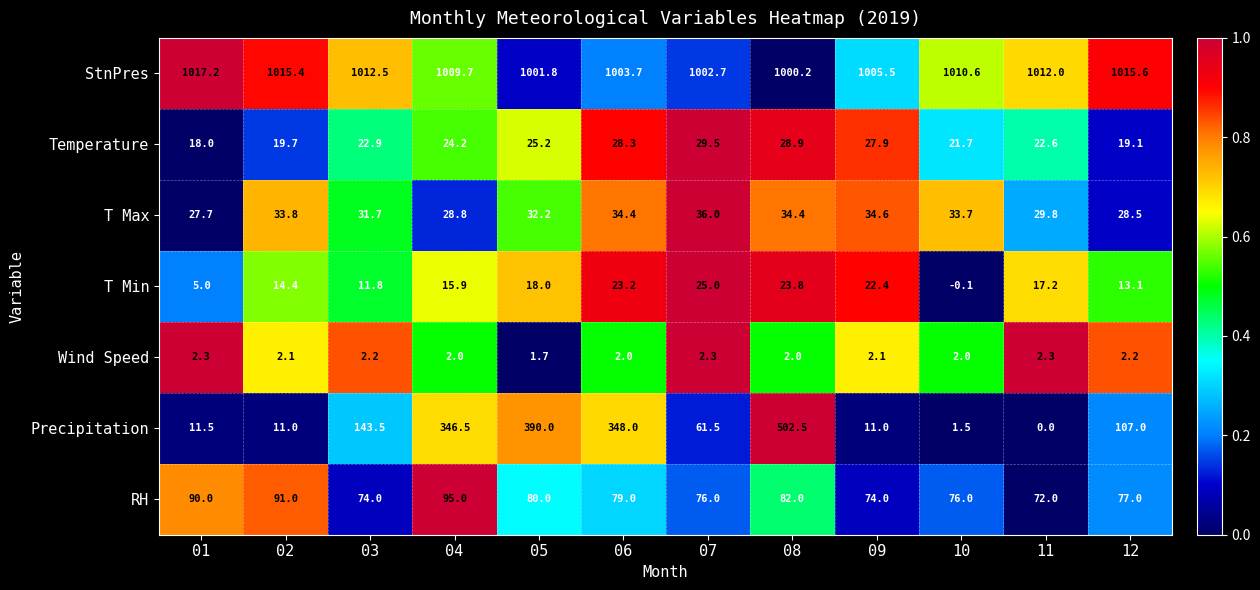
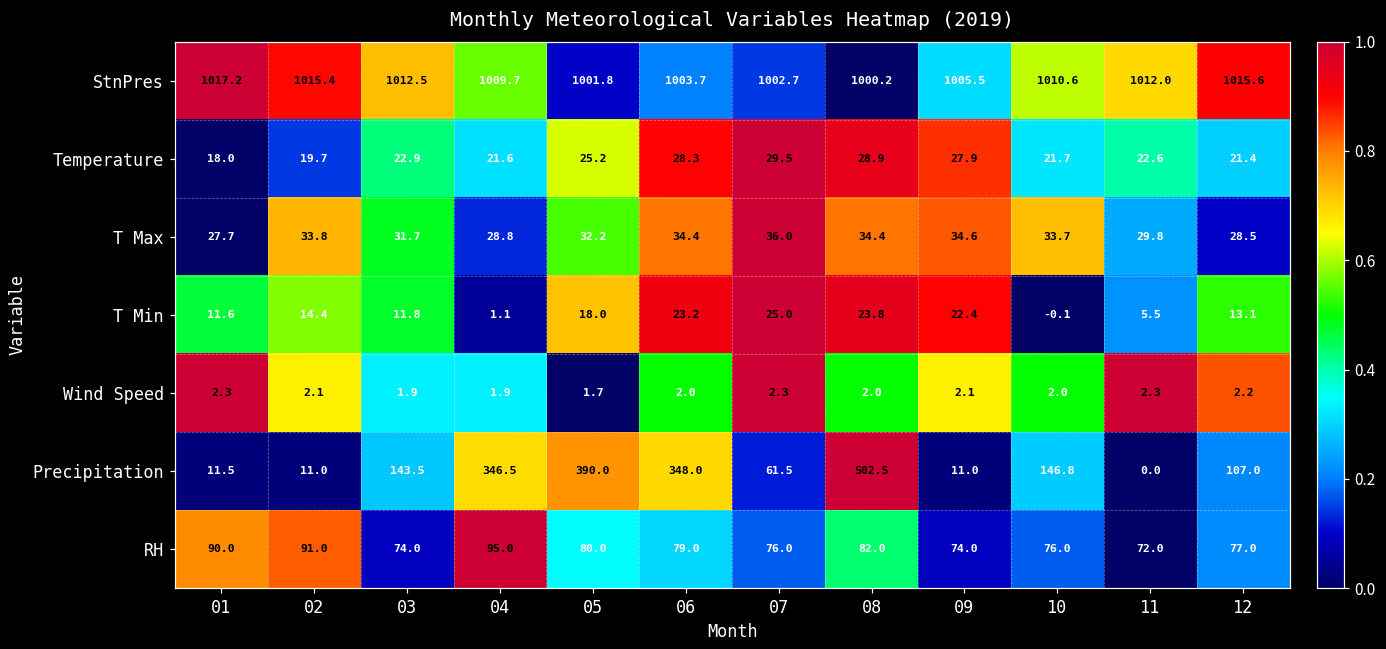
Temperature, 04: 24.2 -> 21.6
Temperature, 12: 19.1 -> 21.4
T Min, 01: 5.0 -> 11.6
T Min, 04: 15.9 -> 1.1
T Min, 11: 17.2 -> 5.5
Wind Speed, 03: 2.2 -> 1.9
Wind Speed, 04: 2.0 -> 1.9
Precipitation, 10: 1.5 -> 146.8
